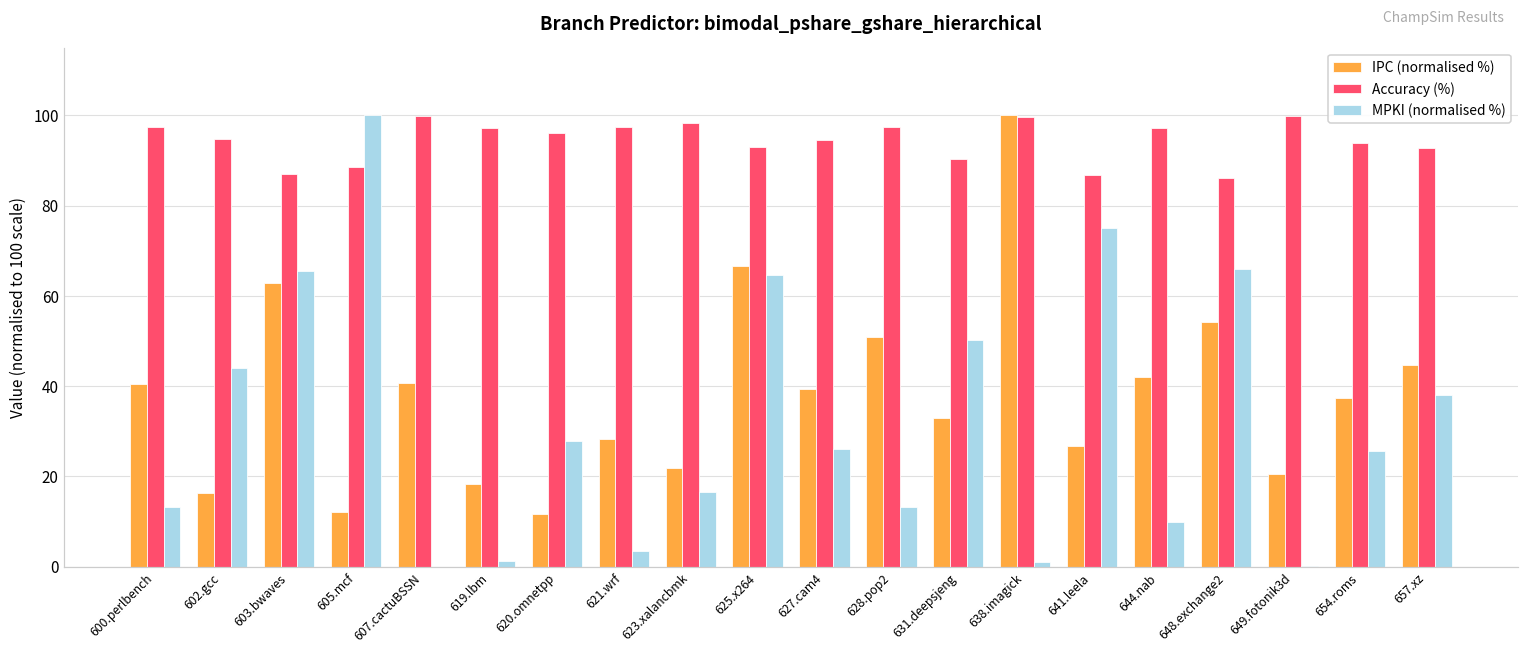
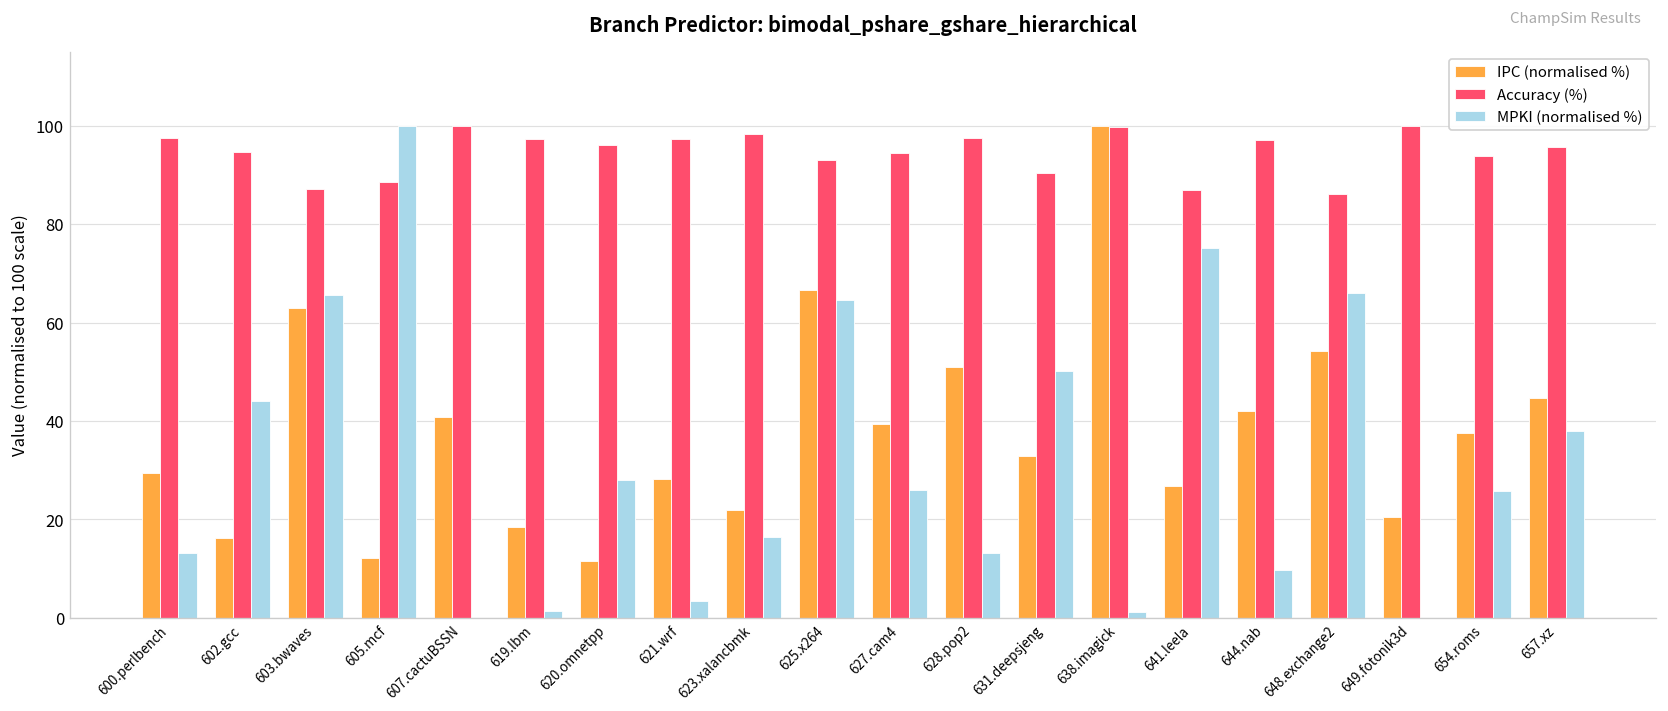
IPC (normalised %), 600.perlbench: 40 -> 29
Accuracy (%), 657.xz: 93 -> 96
